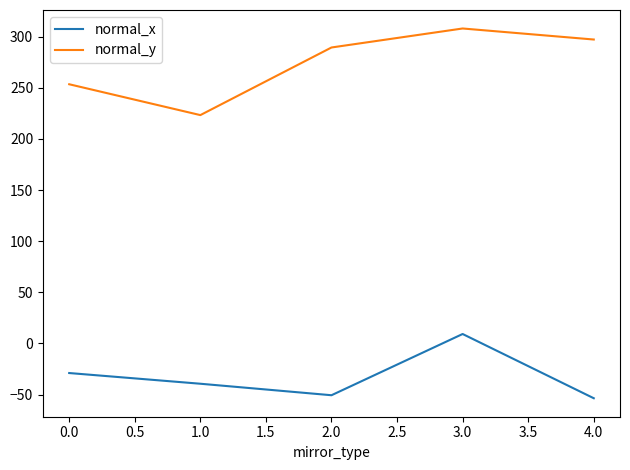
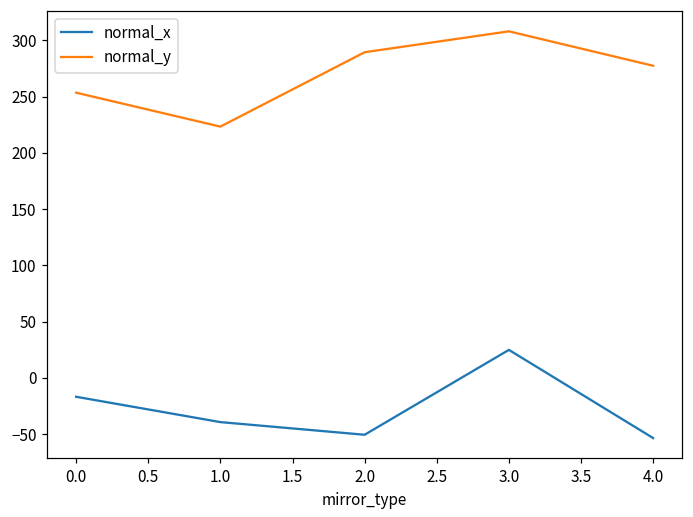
normal_x, 0.0: -29 -> -17
normal_x, 3.0: 9 -> 25
normal_y, 4.0: 297 -> 277
